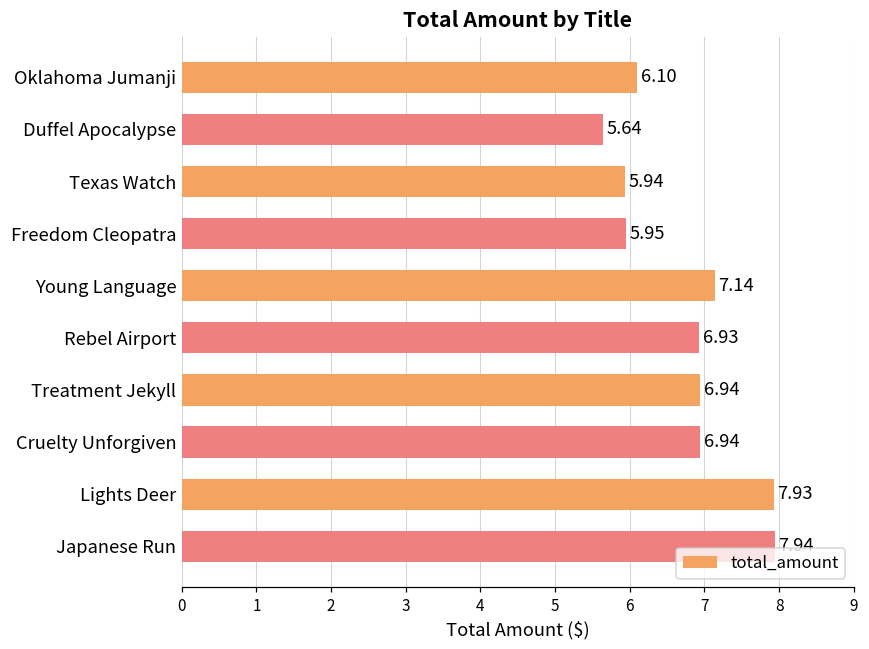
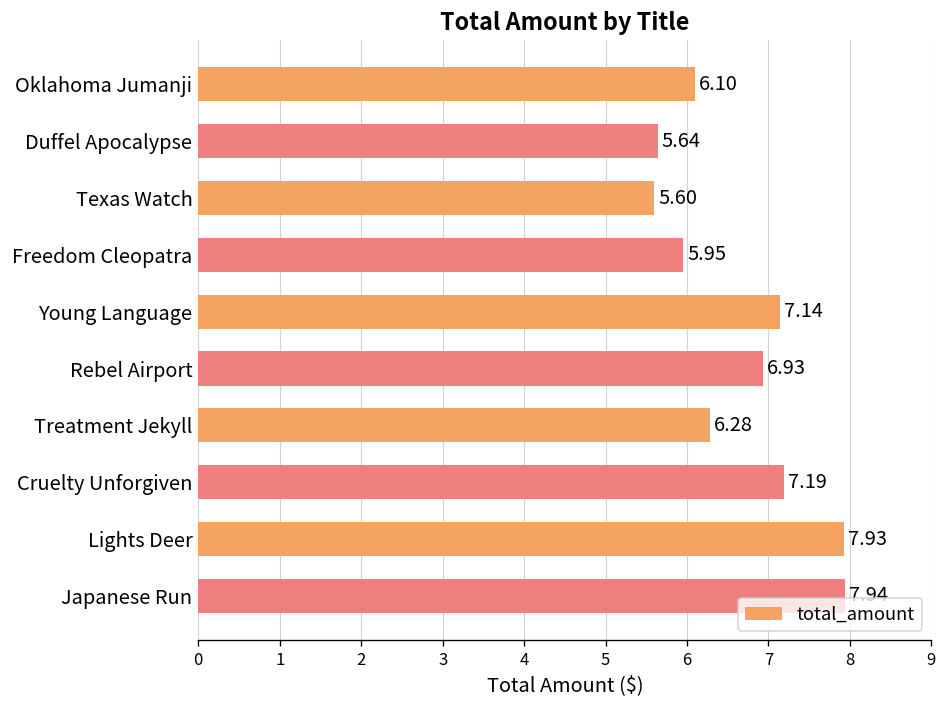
Texas Watch: 5.94 -> 5.60
Treatment Jekyll: 6.94 -> 6.28
Cruelty Unforgiven: 6.94 -> 7.19
